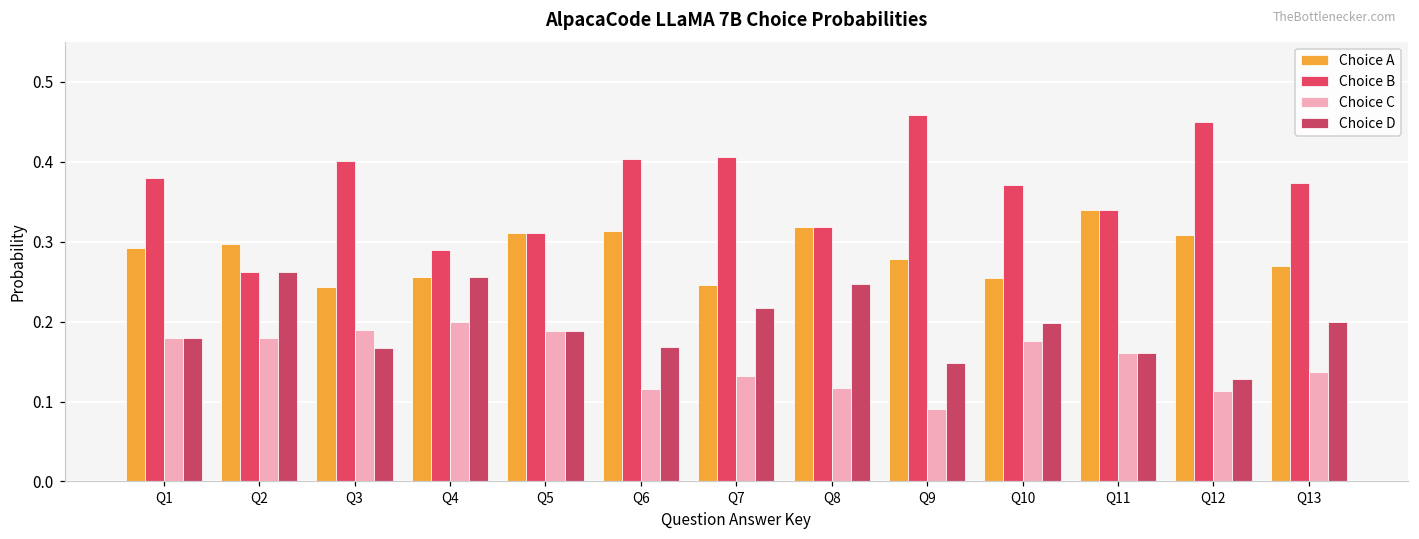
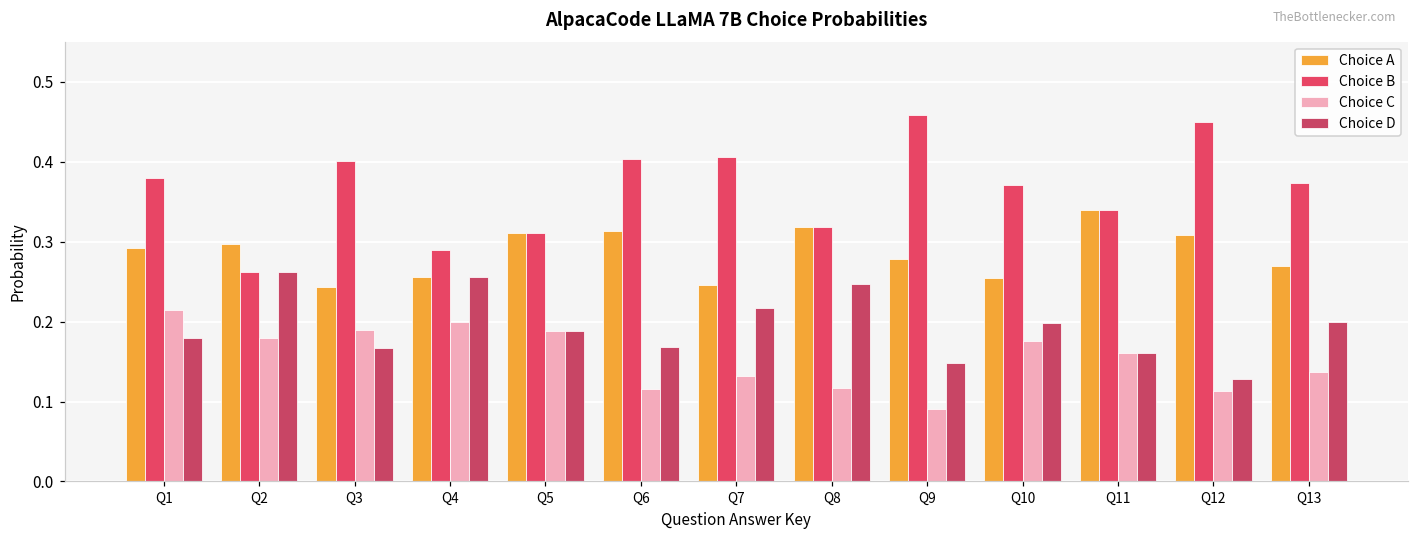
Choice C, Q1: 0.18 -> 0.21
